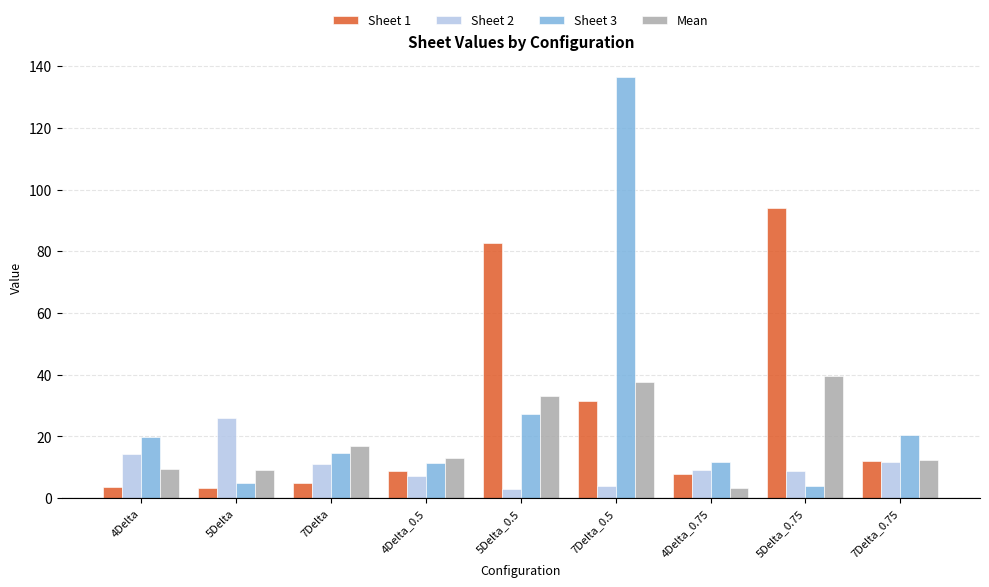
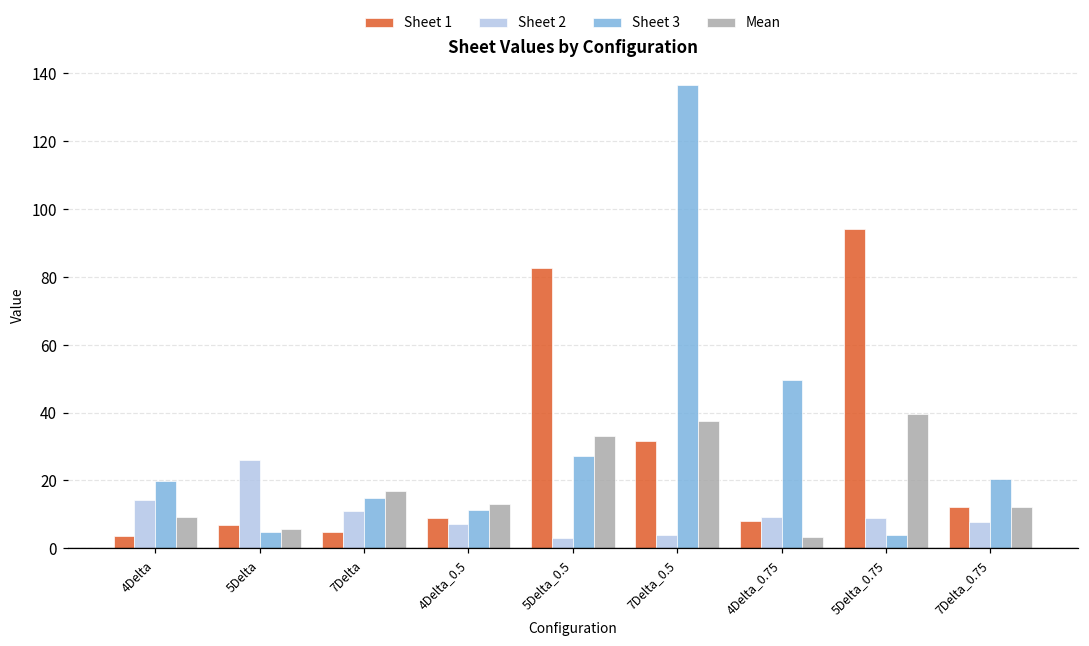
Sheet 1, 5Delta: 3 -> 7
Mean, 5Delta: 9 -> 6
Sheet 3, 4Delta_0.75: 12 -> 49
Sheet 2, 7Delta_0.75: 12 -> 8
